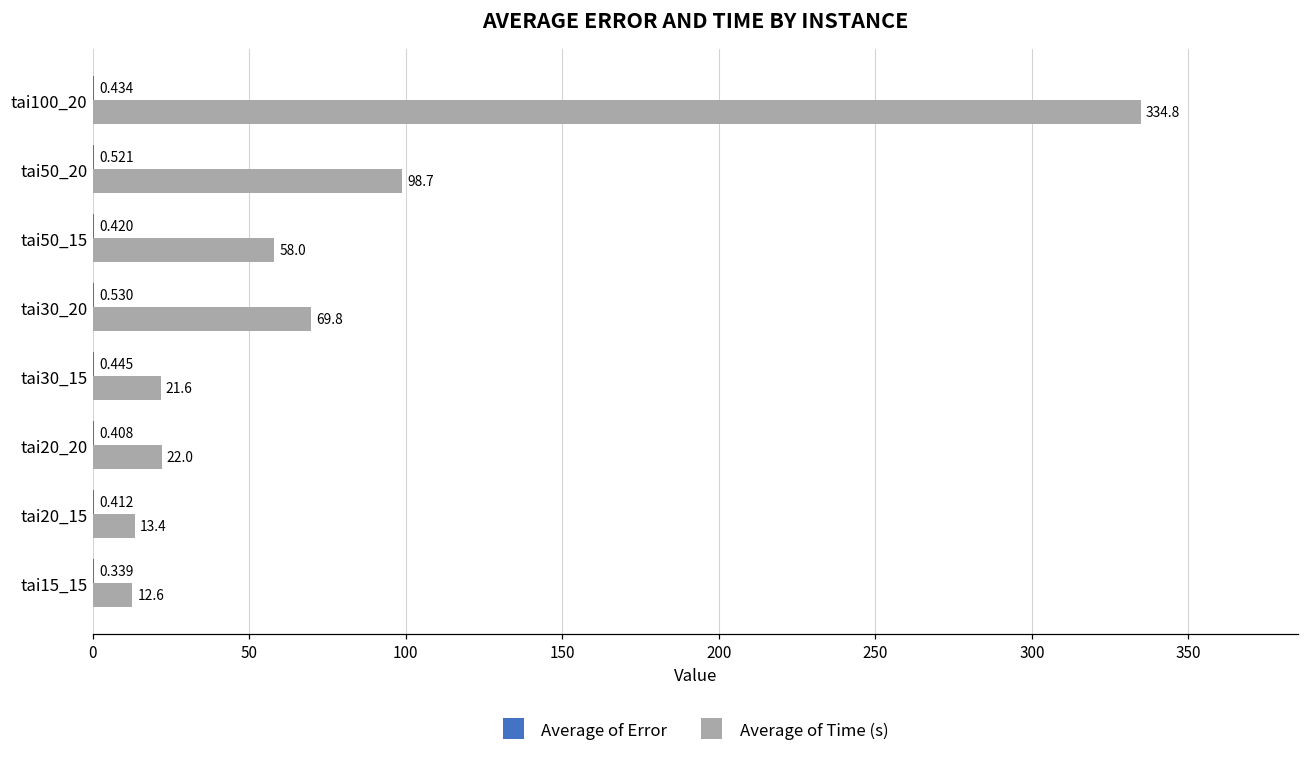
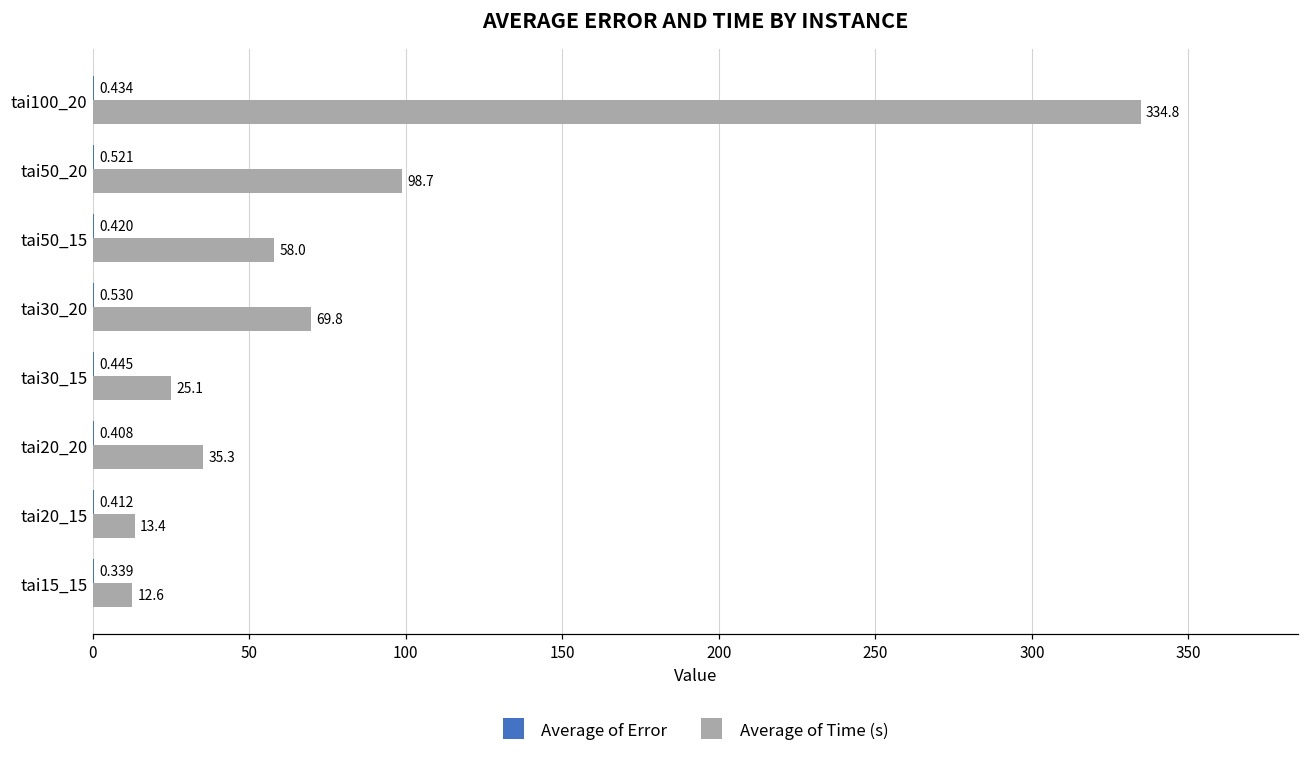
Average of Time (s), tai30_15: 21.6 -> 25.1
Average of Time (s), tai20_20: 22.0 -> 35.3
